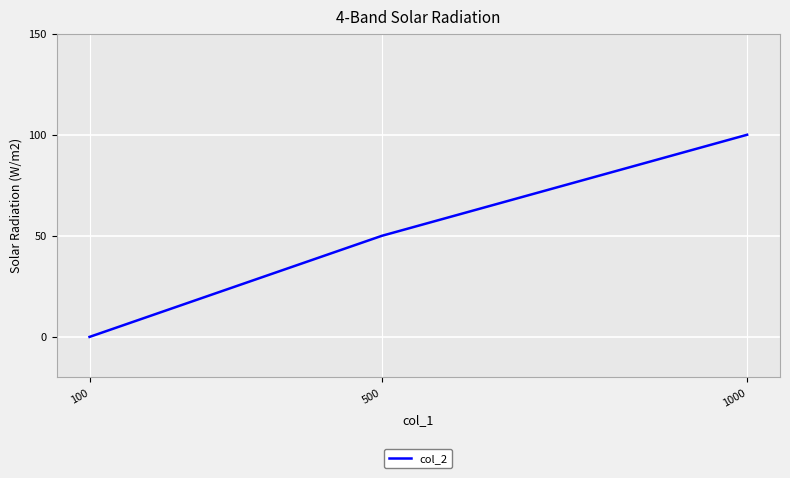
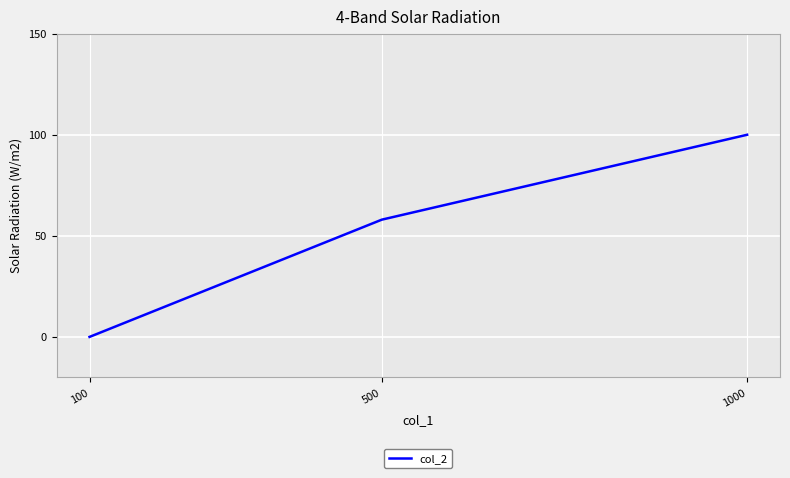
500: 50 -> 58
